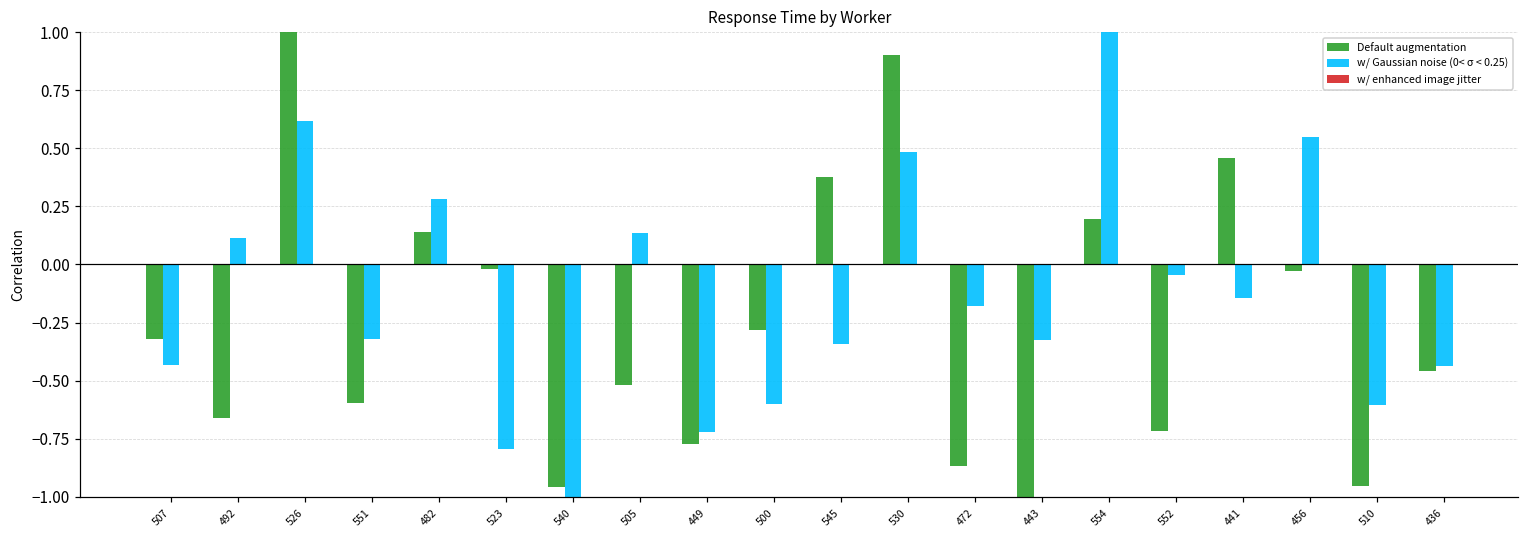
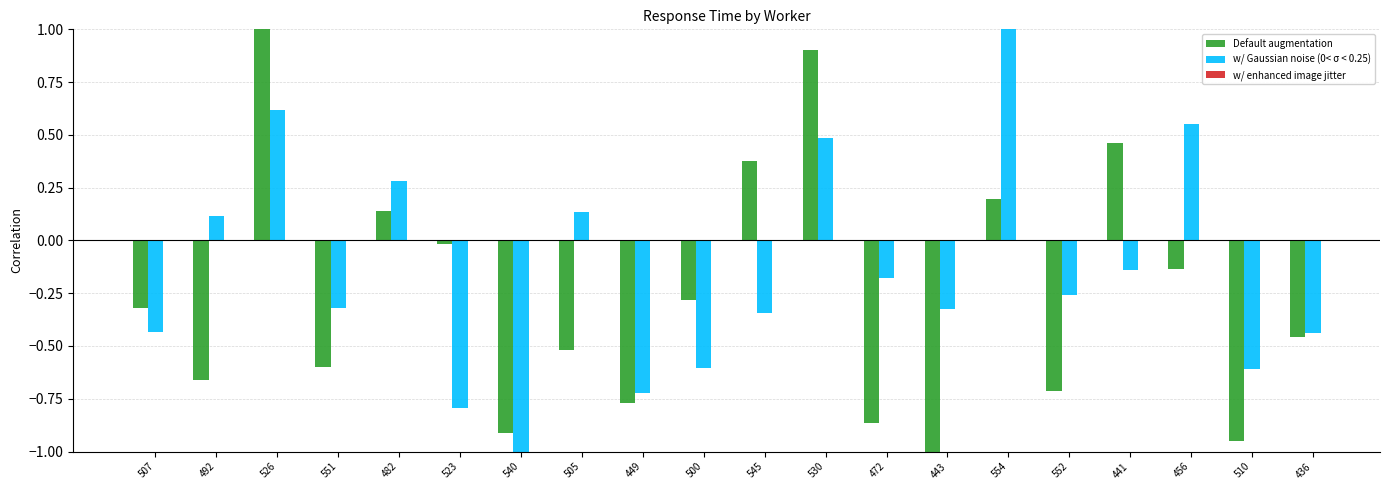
Default augmentation, 540: -0.96 -> -0.91
w/ Gaussian noise (0< σ < 0.25), 552: -0.05 -> -0.26
Default augmentation, 456: -0.03 -> -0.14
